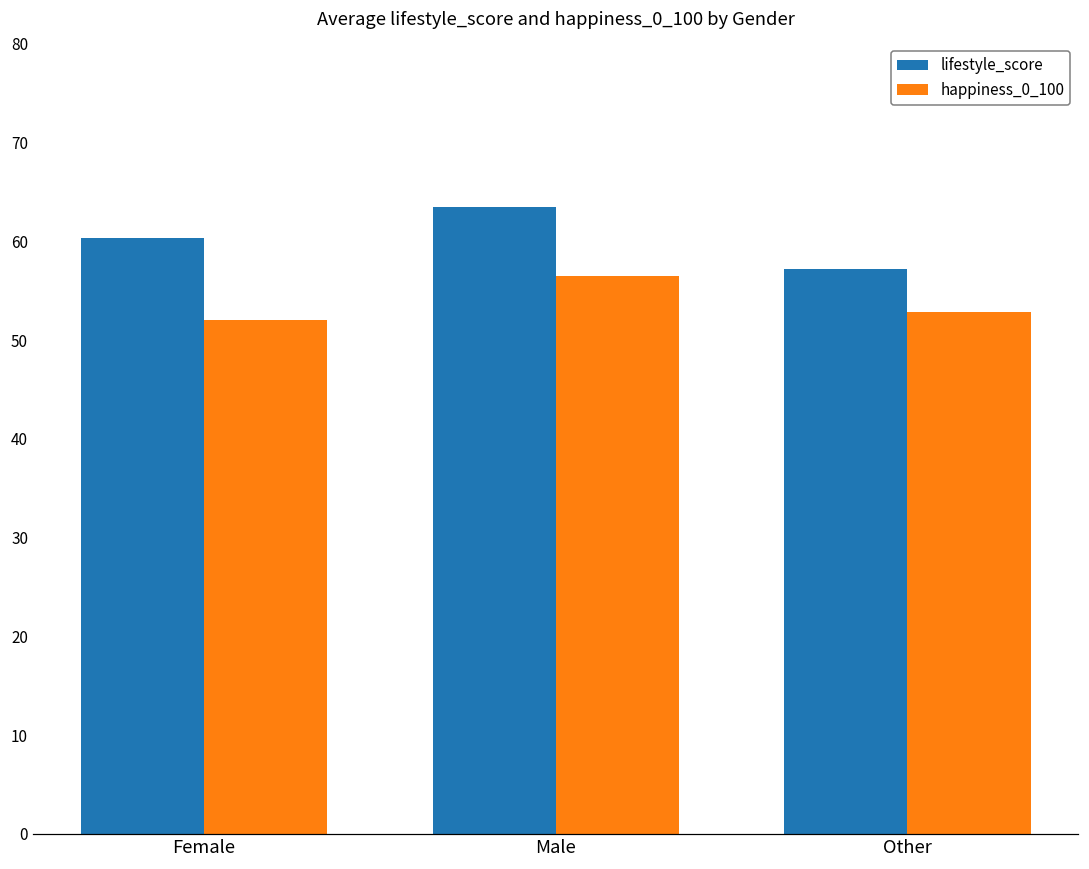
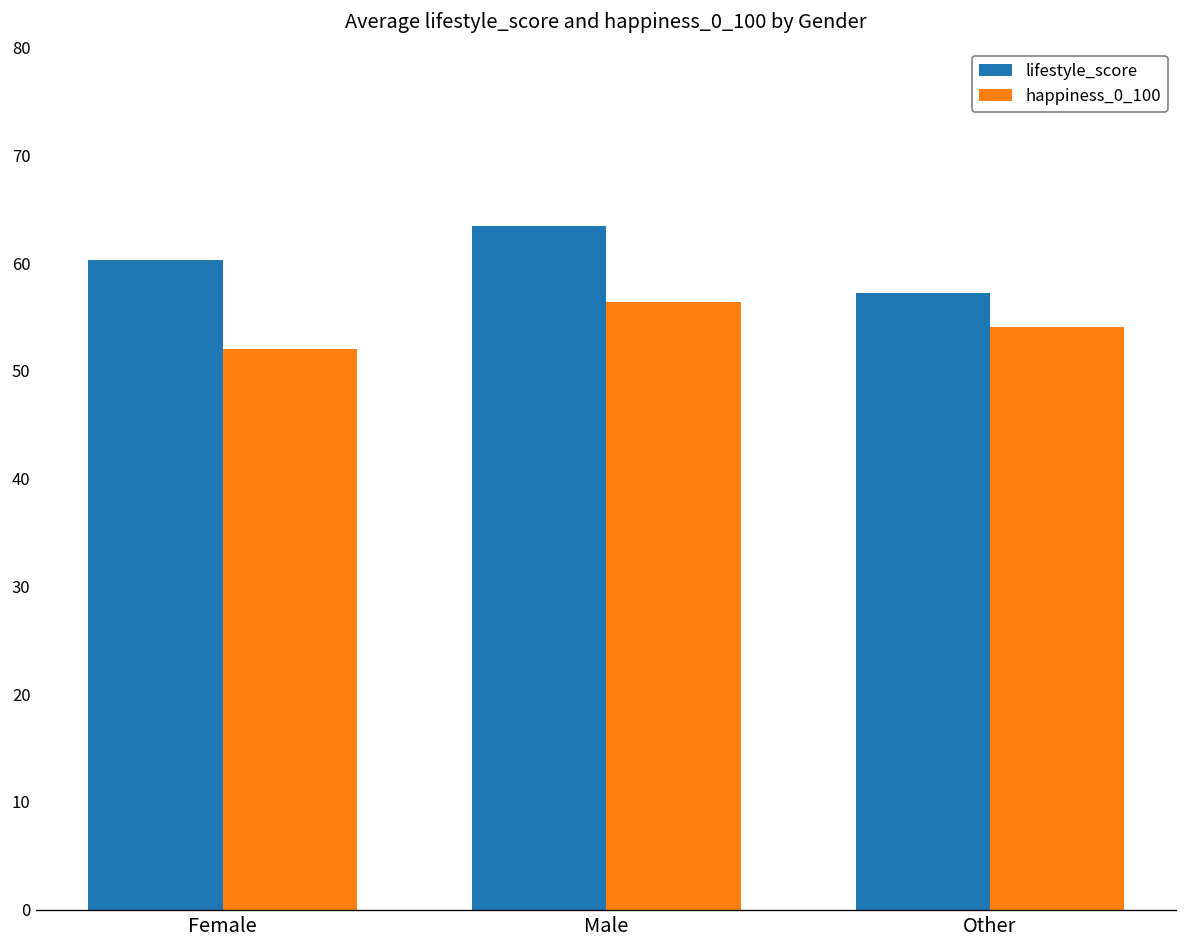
happiness_0_100, Other: 53 -> 54
